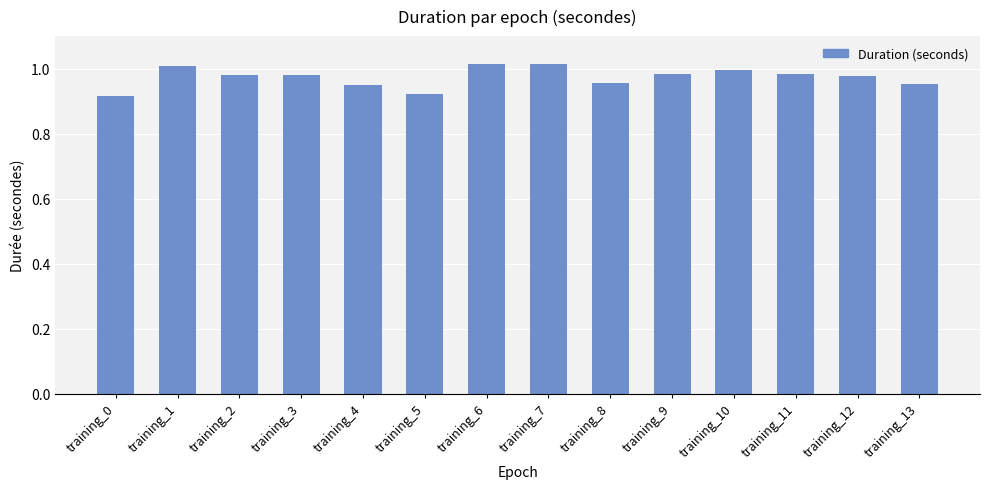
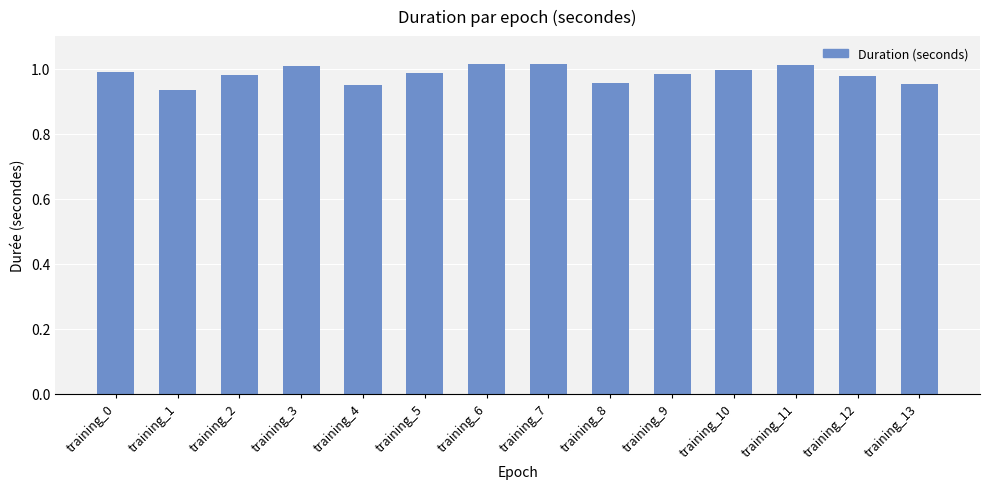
training_0: 0.91 -> 0.99
training_1: 1.01 -> 0.93
training_3: 0.98 -> 1.01
training_5: 0.92 -> 0.99
training_11: 0.98 -> 1.01
